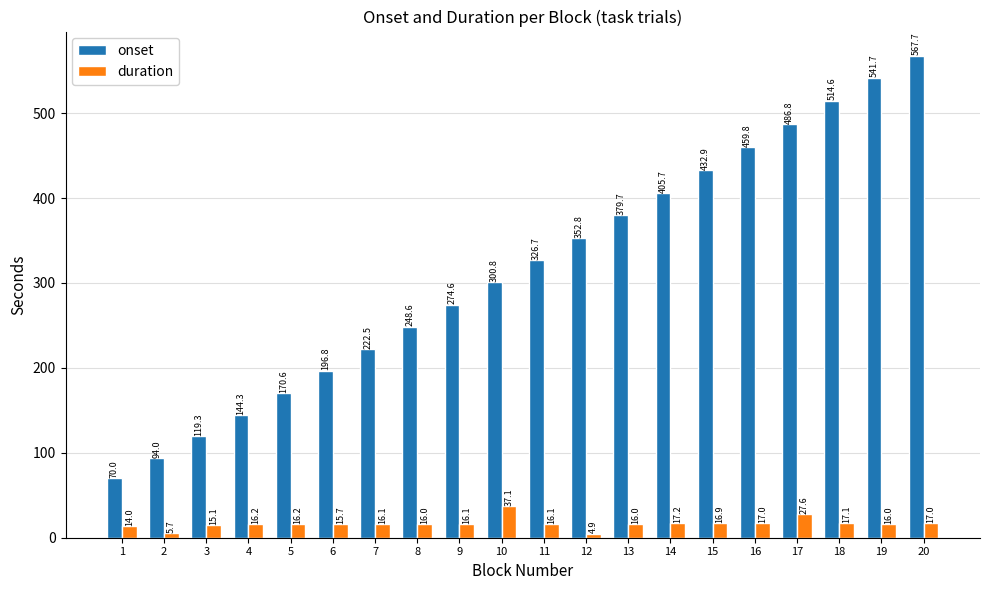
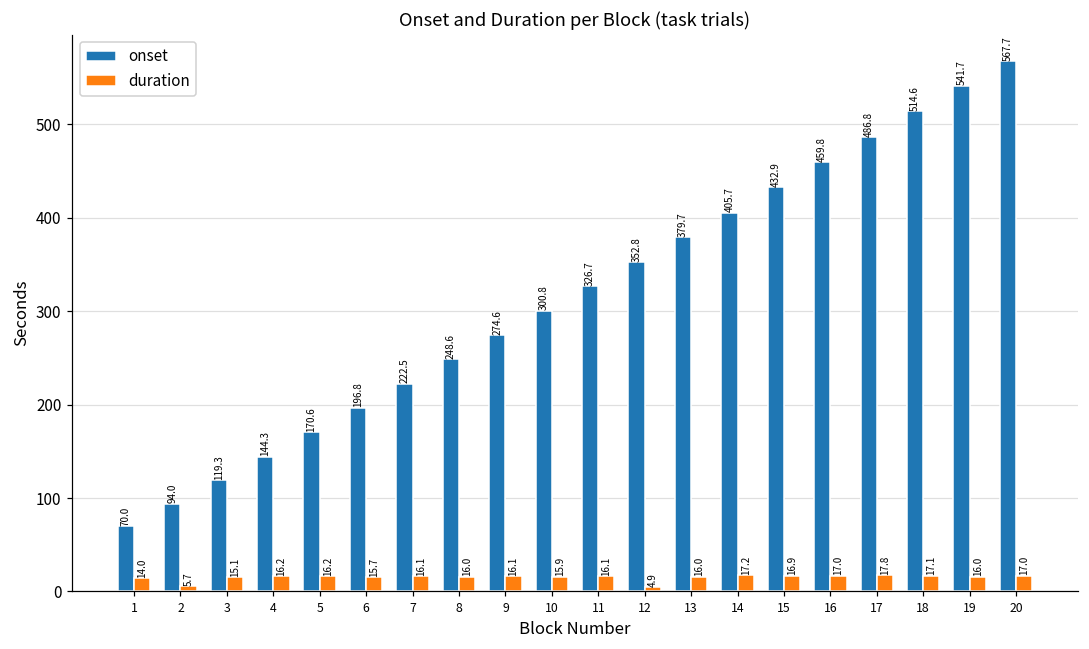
duration, 10: 37.1 -> 15.9
duration, 17: 27.6 -> 17.8
